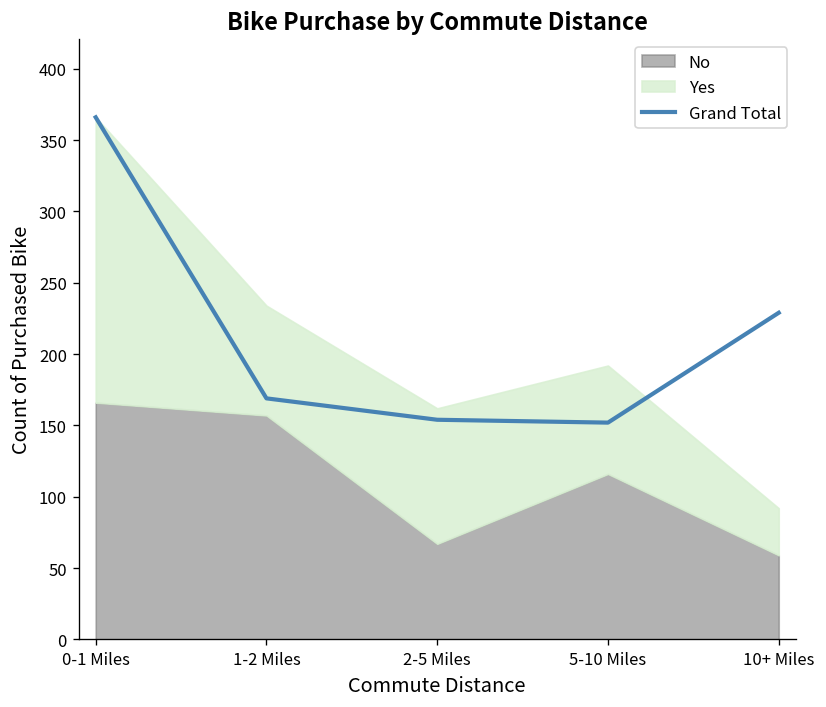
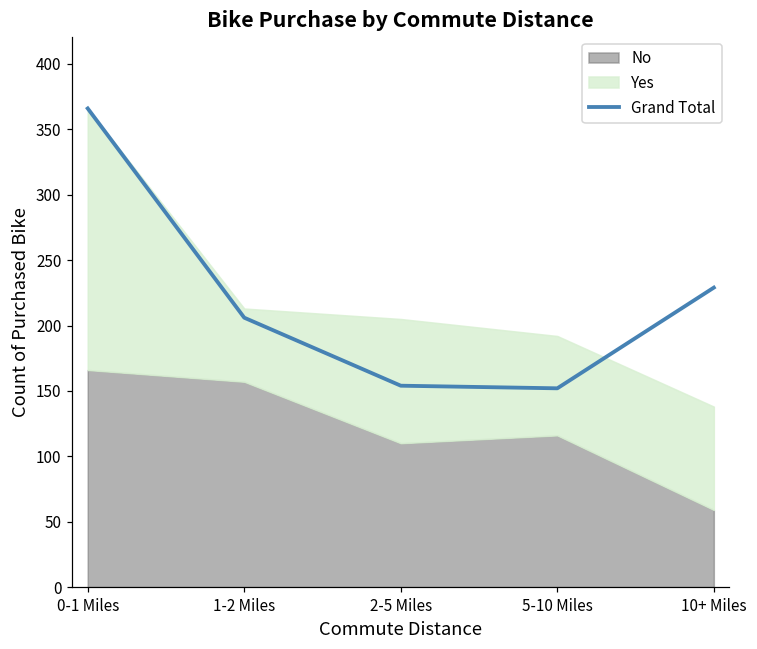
Grand Total, 1-2 Miles: 169 -> 206
Yes, 1-2 Miles: 77 -> 56
No, 2-5 Miles: 67 -> 110
Yes, 10+ Miles: 33 -> 79
